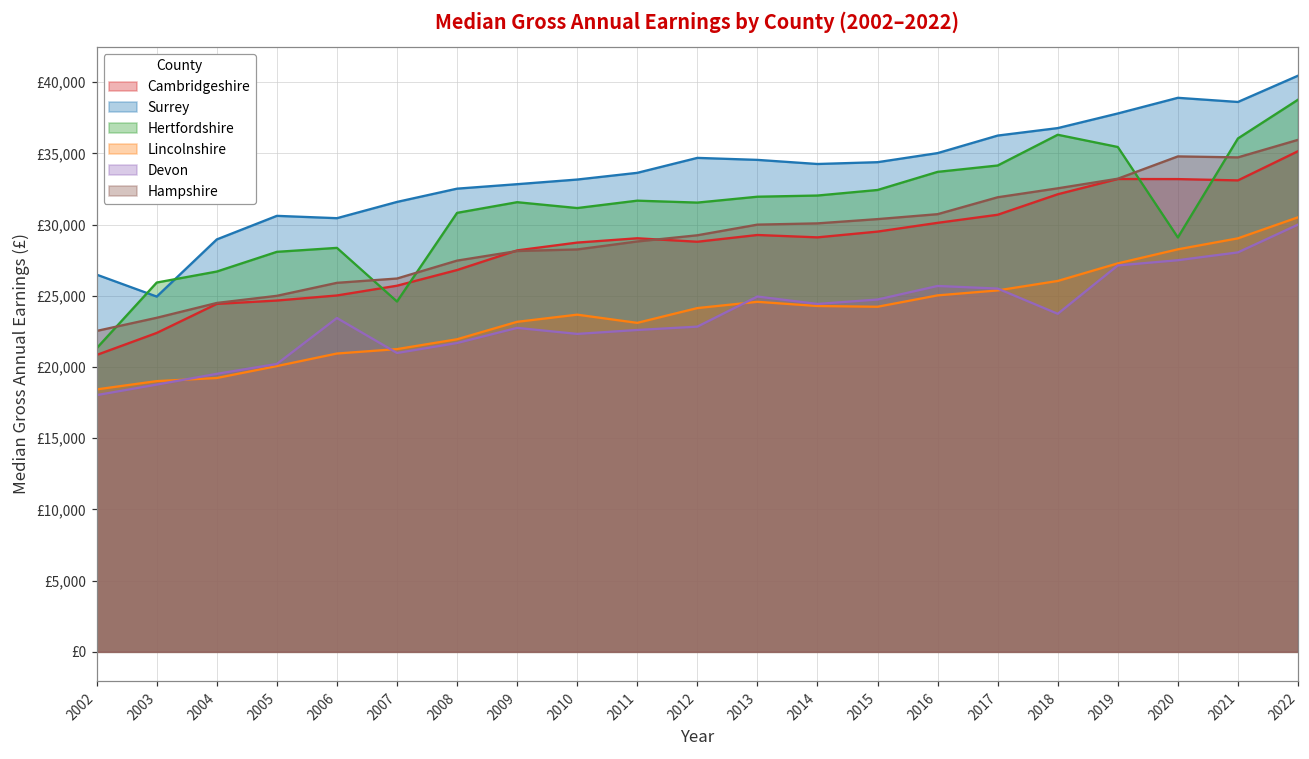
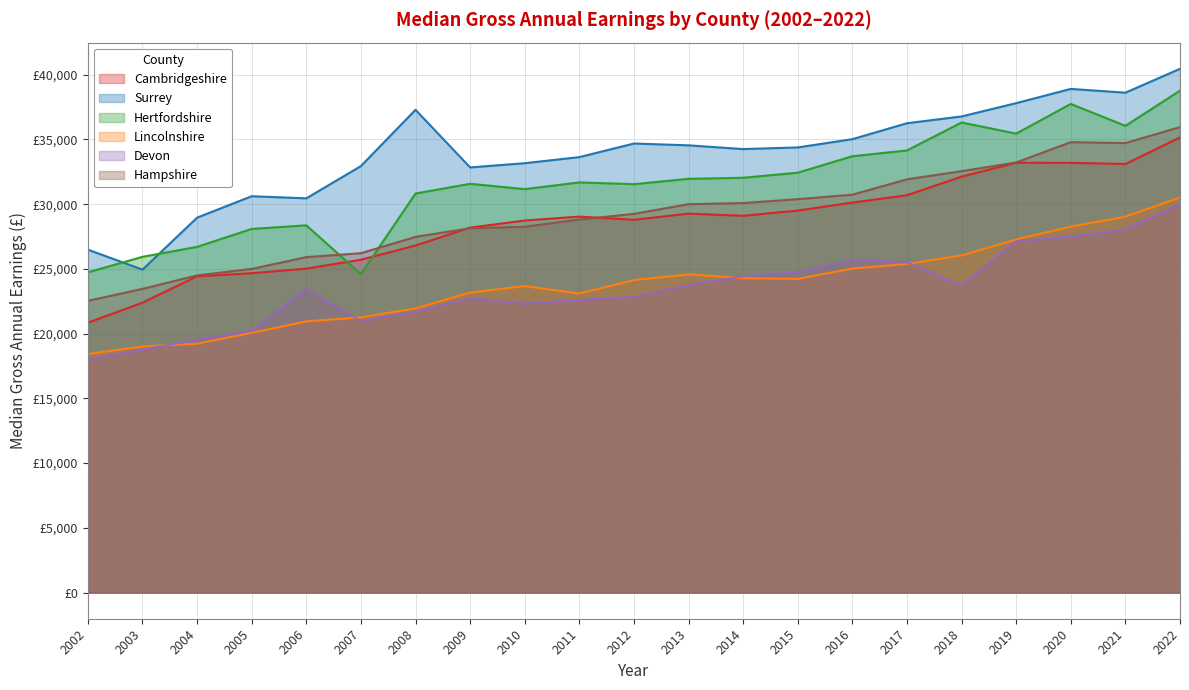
Hertfordshire, 2002: £21,300 -> £24,700
Surrey, 2007: £31,600 -> £32,900
Surrey, 2008: £32,500 -> £37,300
Devon, 2013: £25,000 -> £23,800
Hertfordshire, 2020: £29,100 -> £37,700
